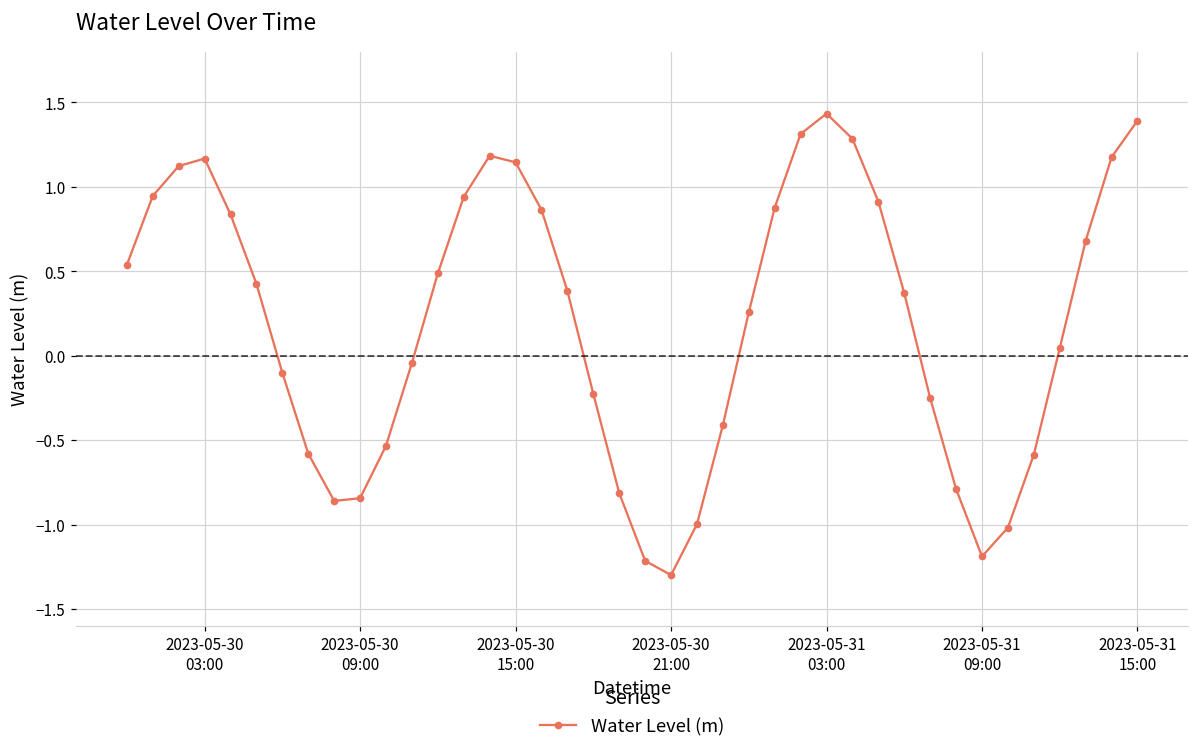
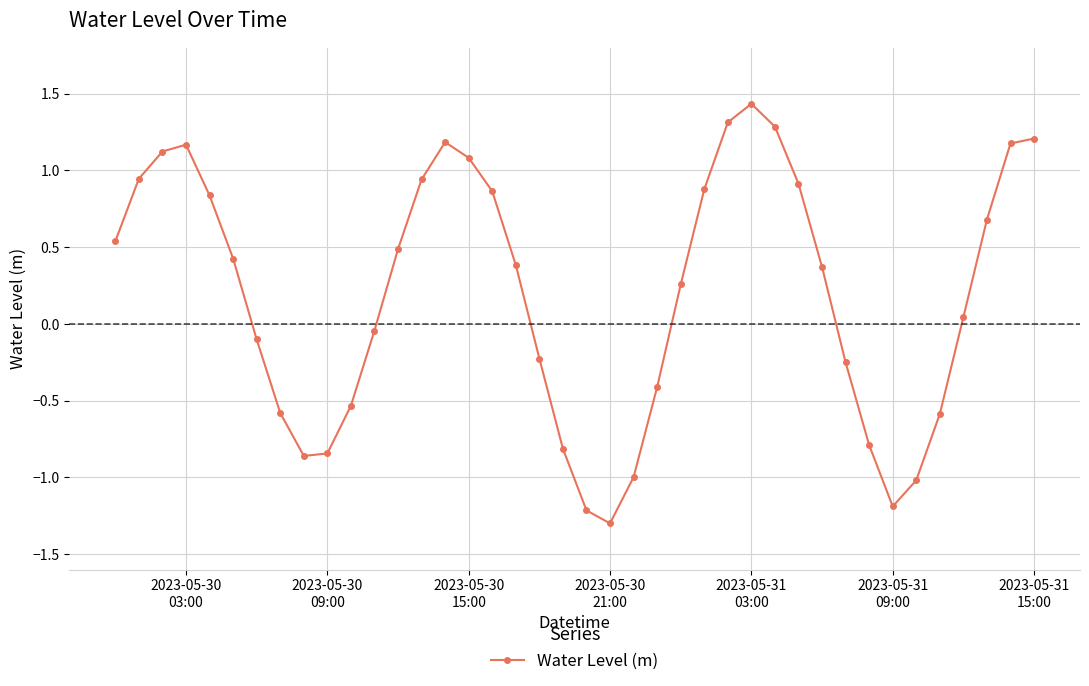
2023-05-30 15:00: 1.15 -> 1.08
2023-05-31 15:00: 1.39 -> 1.21
